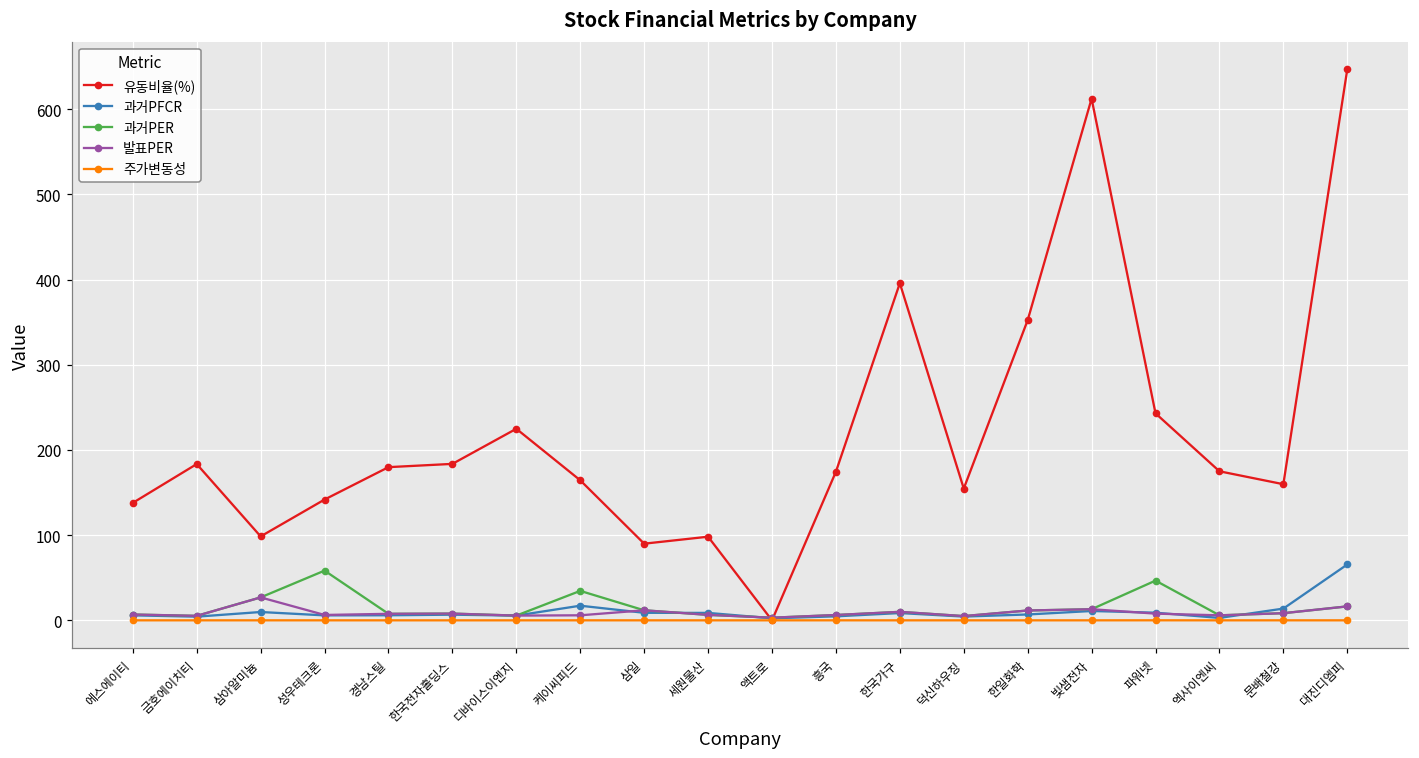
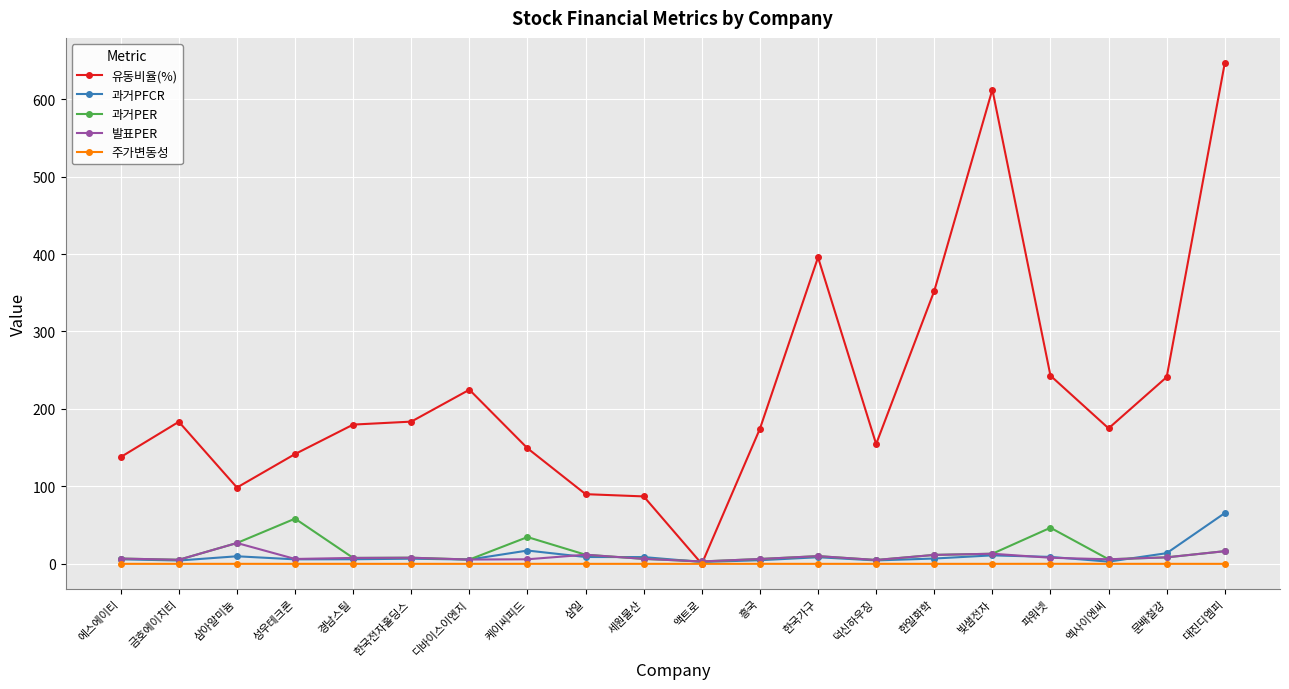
유동비율(%), 케이씨피드: 160 -> 150
유동비율(%), 세원물산: 100 -> 90
유동비율(%), 문배철강: 160 -> 240
